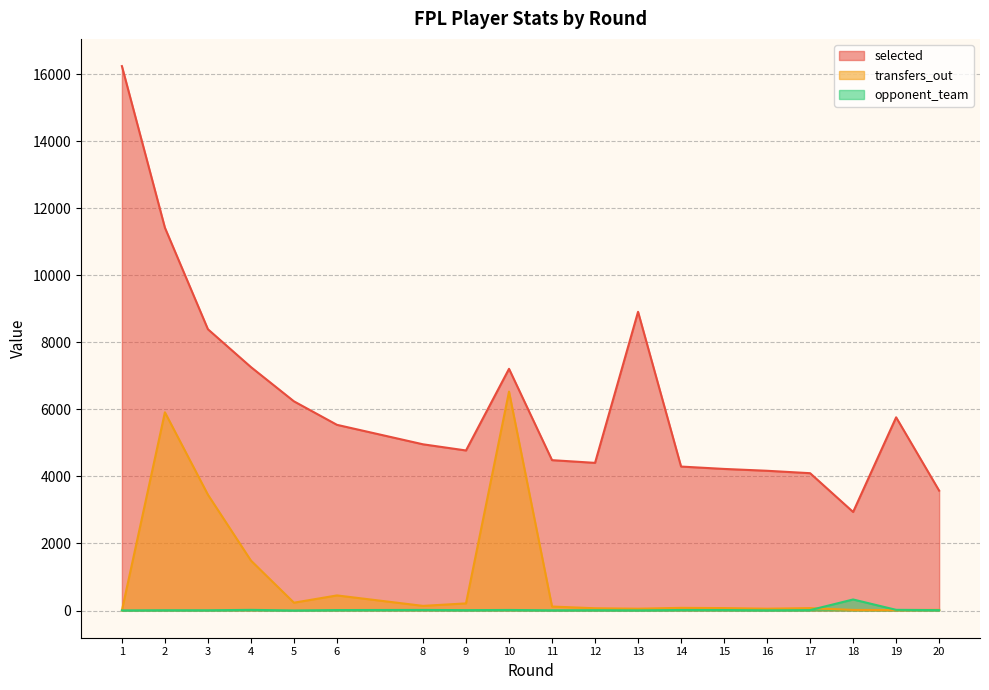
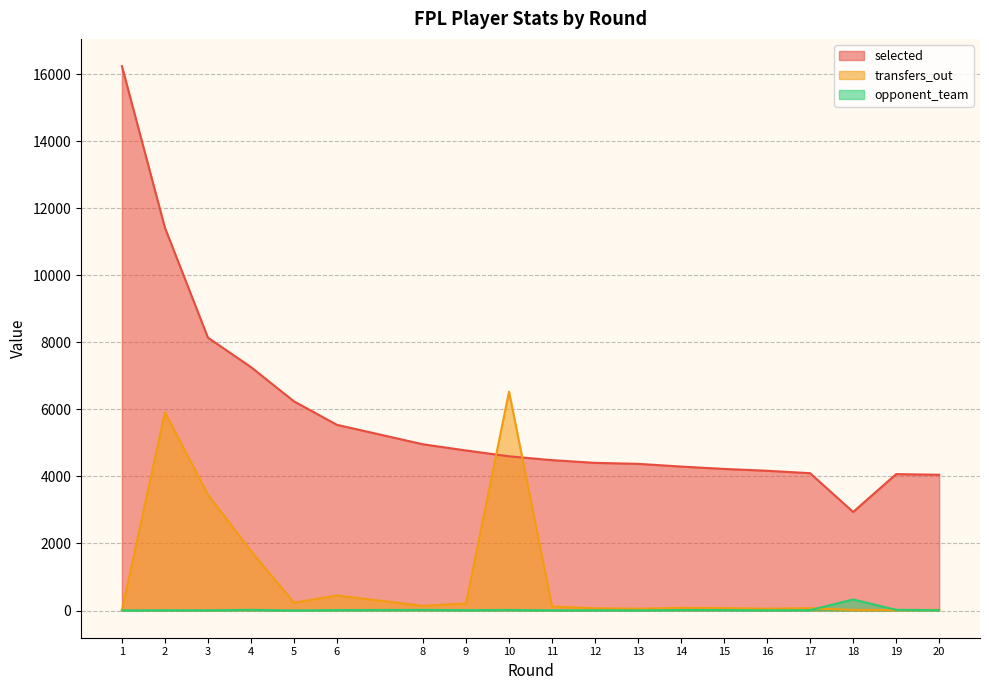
selected, 3: 8400 -> 8100
transfers_out, 4: 1500 -> 1800
selected, 10: 7200 -> 4600
selected, 13: 8900 -> 4400
selected, 19: 5800 -> 4100
selected, 20: 3600 -> 4100
